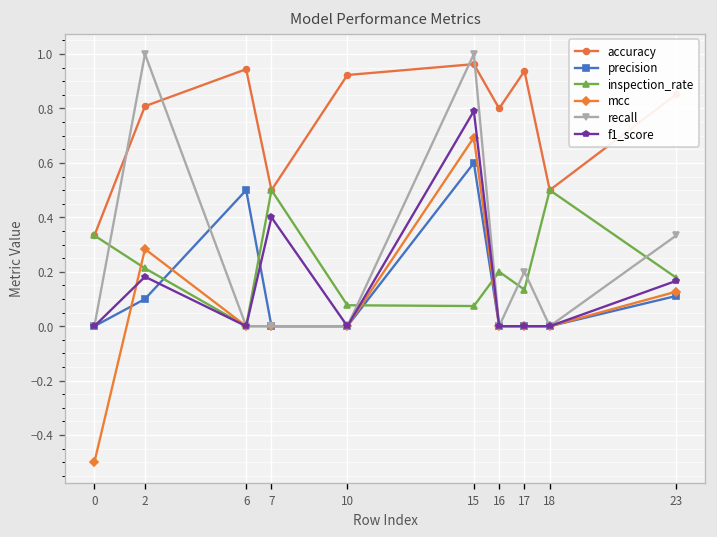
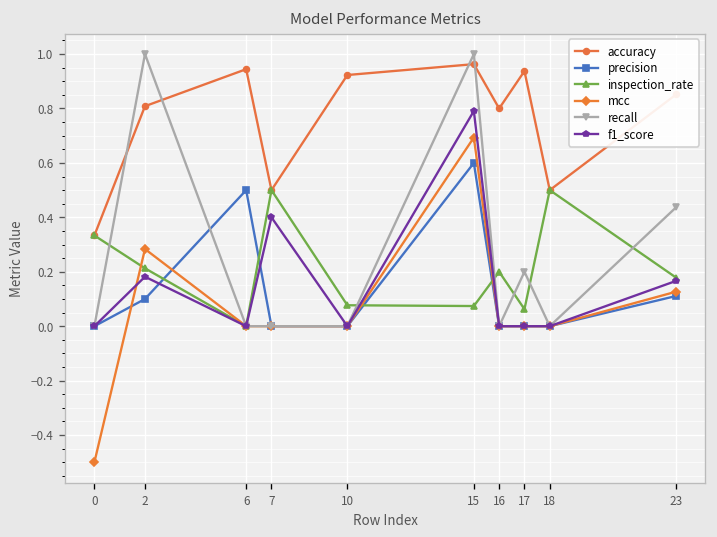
inspection_rate, 17: 0.13 -> 0.06
recall, 23: 0.33 -> 0.44
